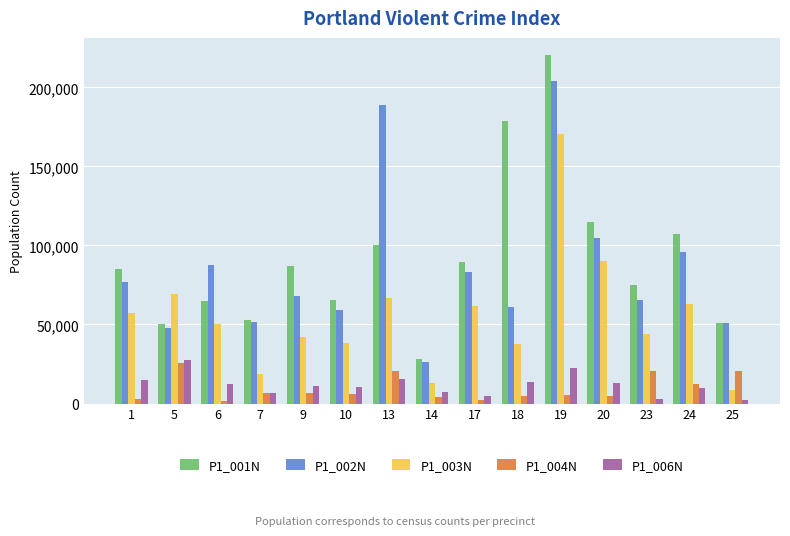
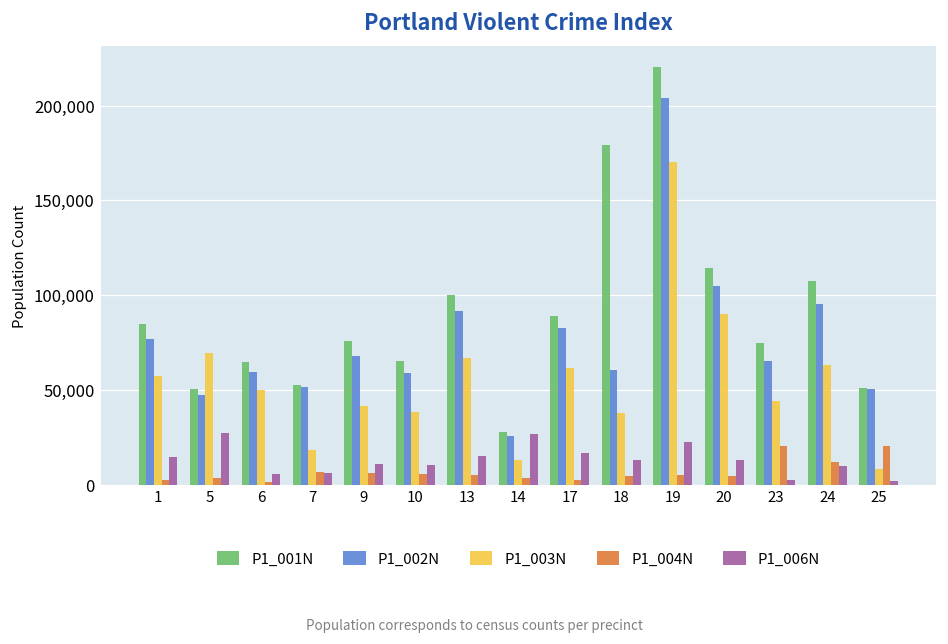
P1_004N, 5: 26,000 -> 4,000
P1_002N, 6: 88,000 -> 59,000
P1_006N, 6: 12,000 -> 6,000
P1_001N, 9: 87,000 -> 76,000
P1_002N, 13: 189,000 -> 92,000
P1_004N, 13: 21,000 -> 5,000
P1_006N, 14: 7,000 -> 27,000
P1_006N, 17: 5,000 -> 17,000
